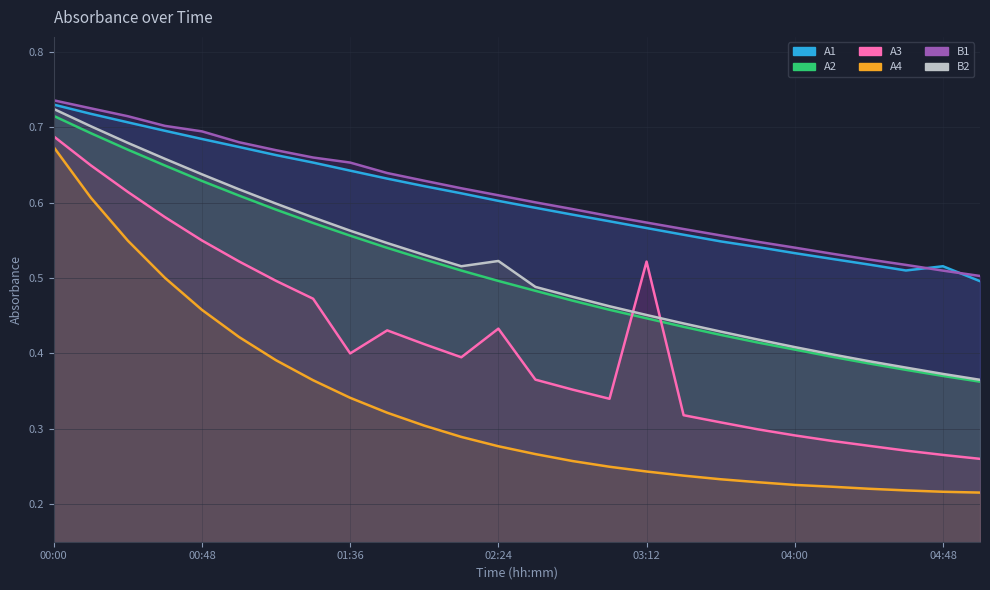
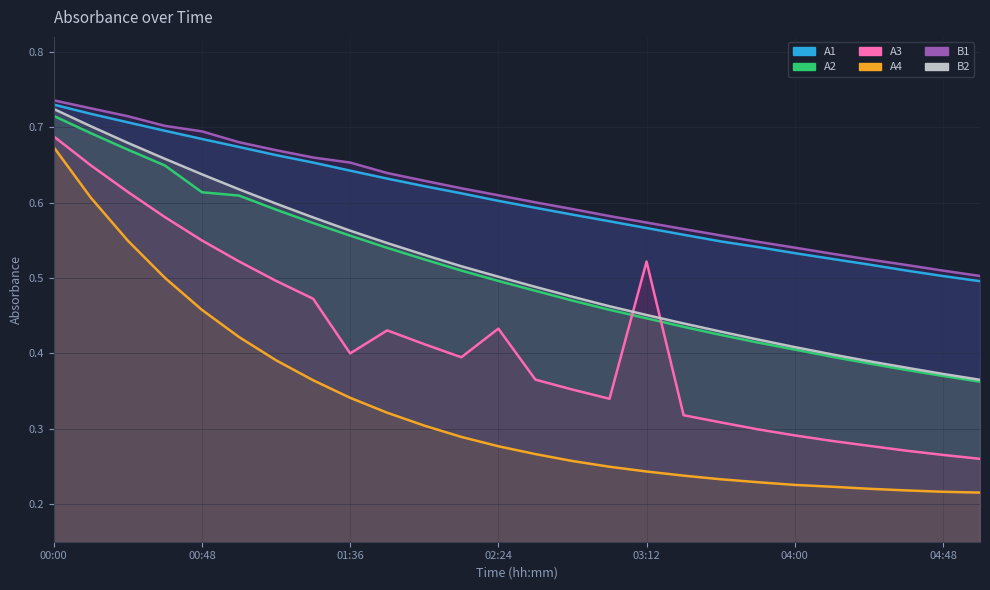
A2, 00:48: 0.63 -> 0.61
B2, 02:24: 0.52 -> 0.50
A1, 04:48: 0.52 -> 0.50
